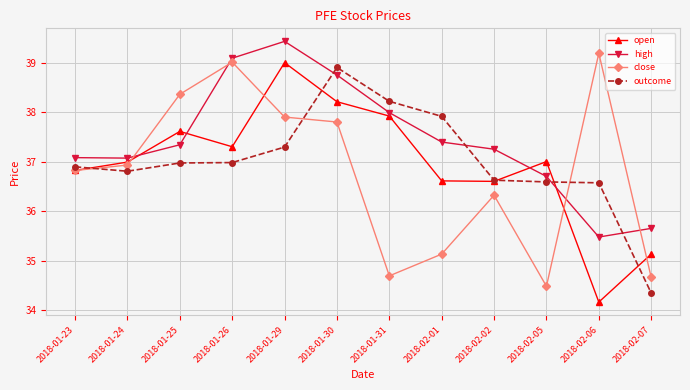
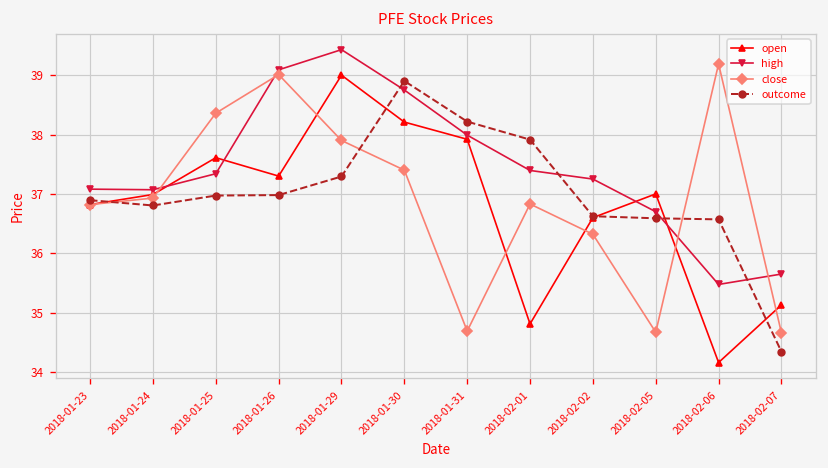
close, 2018-01-30: 37.8 -> 37.4
open, 2018-02-01: 36.6 -> 34.8
close, 2018-02-01: 35.1 -> 36.8
close, 2018-02-05: 34.5 -> 34.7
